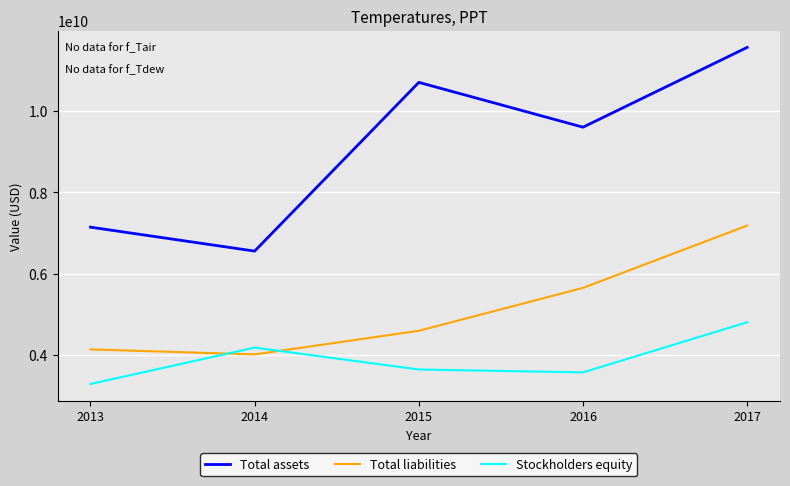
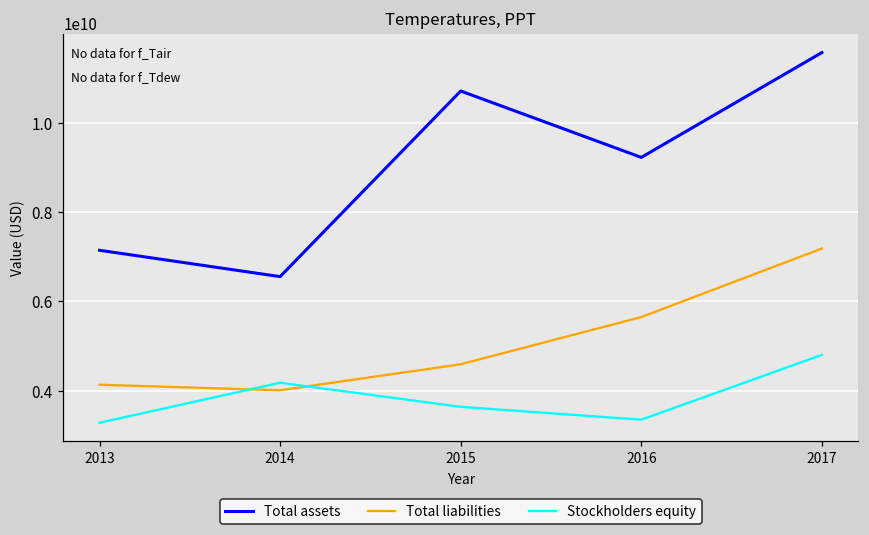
Total assets, 2016: 9600000000 -> 9200000000
Stockholders equity, 2016: 3600000000 -> 3400000000
